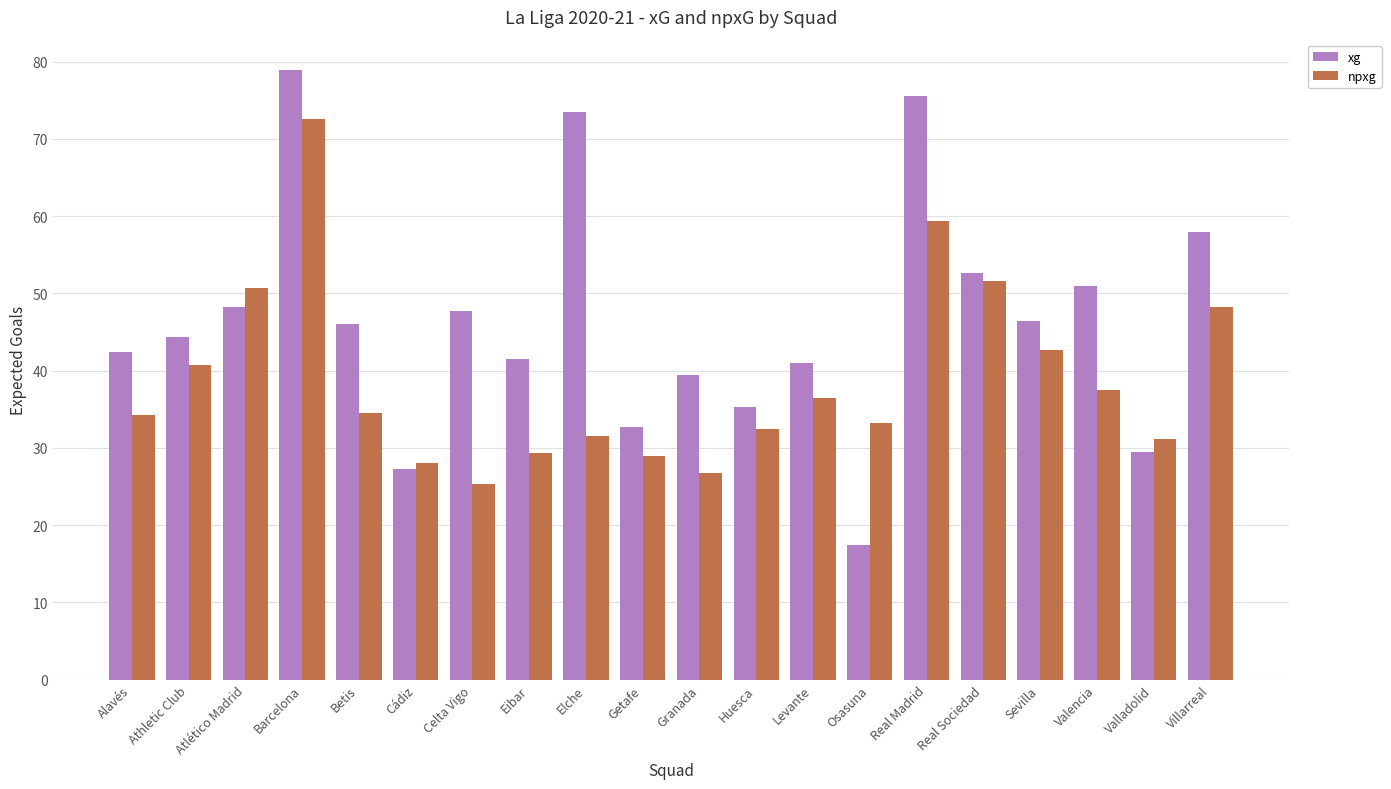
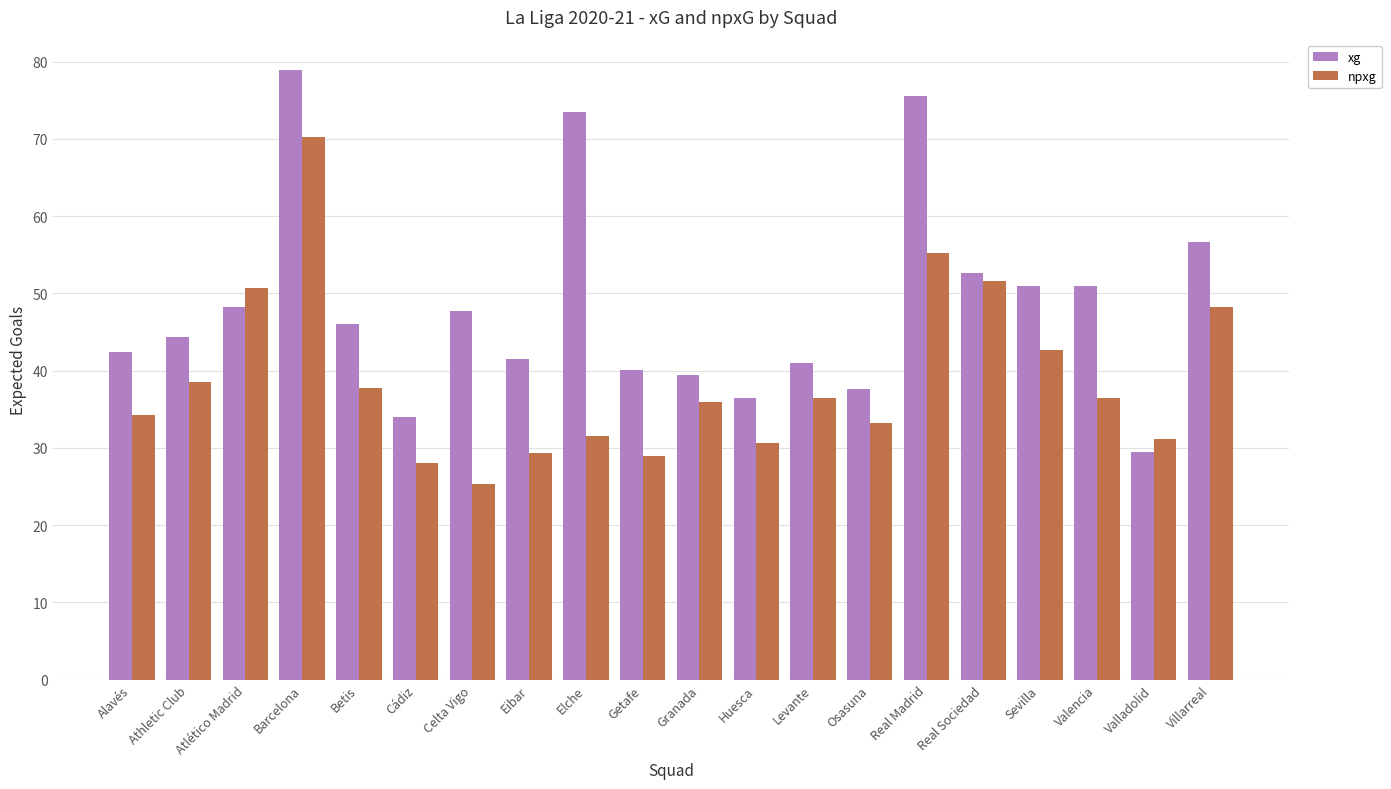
npxg, Athletic Club: 41 -> 39
npxg, Barcelona: 73 -> 70
npxg, Betis: 35 -> 38
xg, Cádiz: 27 -> 34
xg, Getafe: 33 -> 40
npxg, Granada: 27 -> 36
xg, Huesca: 35 -> 37
npxg, Huesca: 33 -> 31
xg, Osasuna: 18 -> 38
npxg, Real Madrid: 59 -> 55
xg, Sevilla: 46 -> 51
npxg, Valencia: 38 -> 36
xg, Villarreal: 58 -> 57
